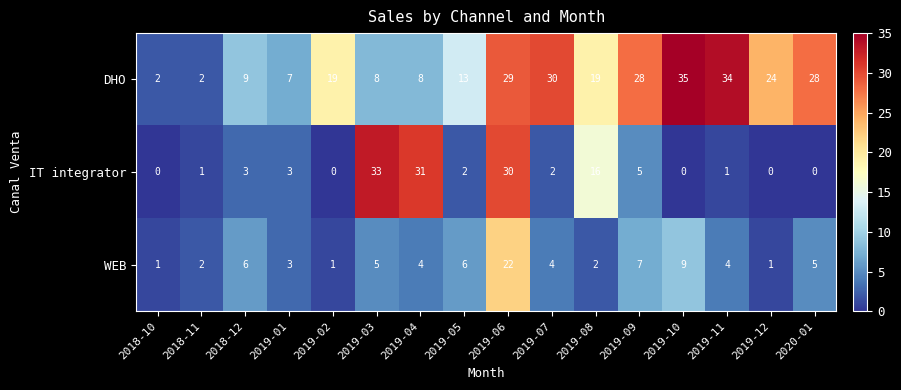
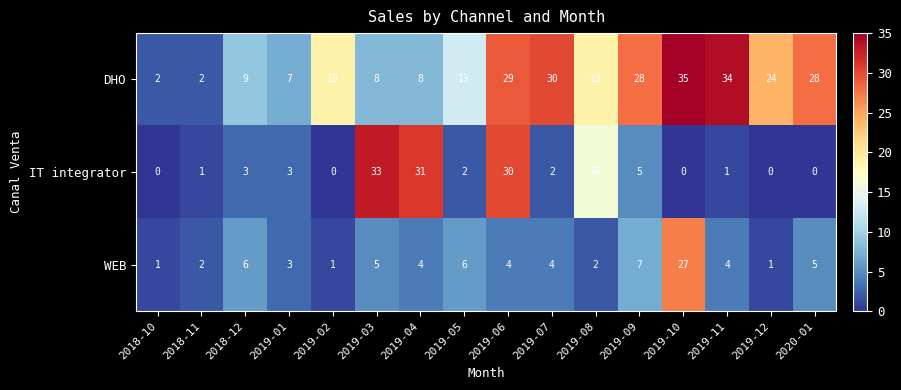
WEB, 2019-06: 22 -> 4
WEB, 2019-10: 9 -> 27
